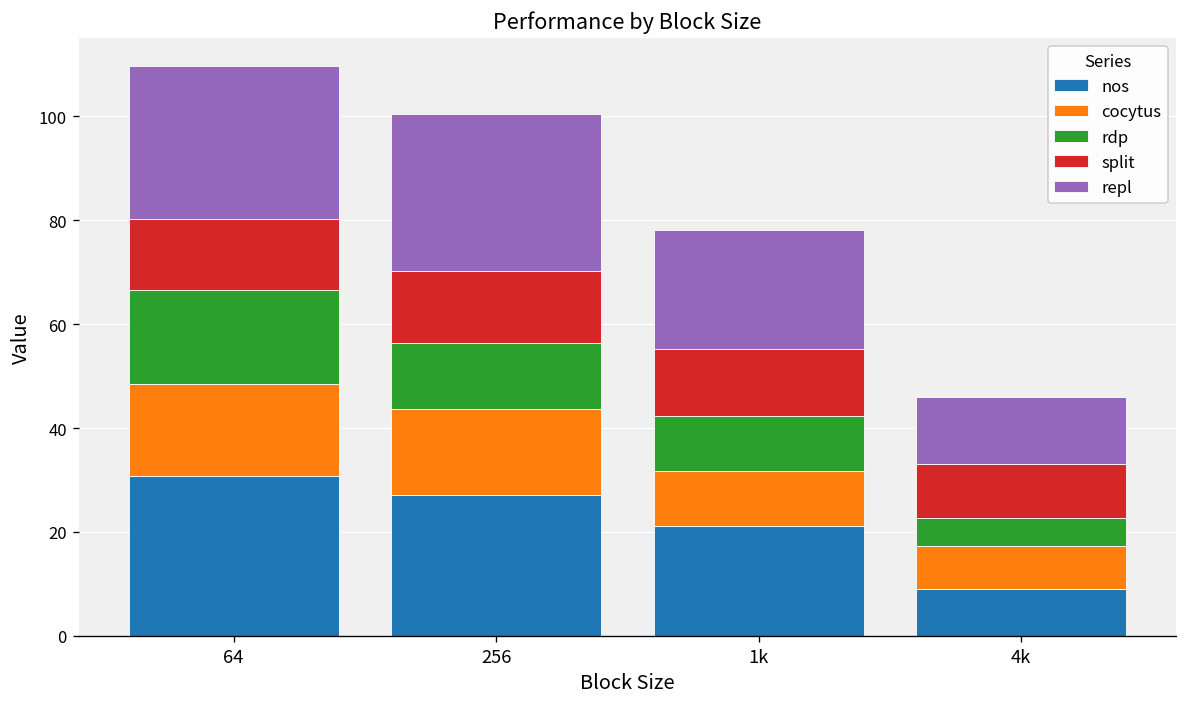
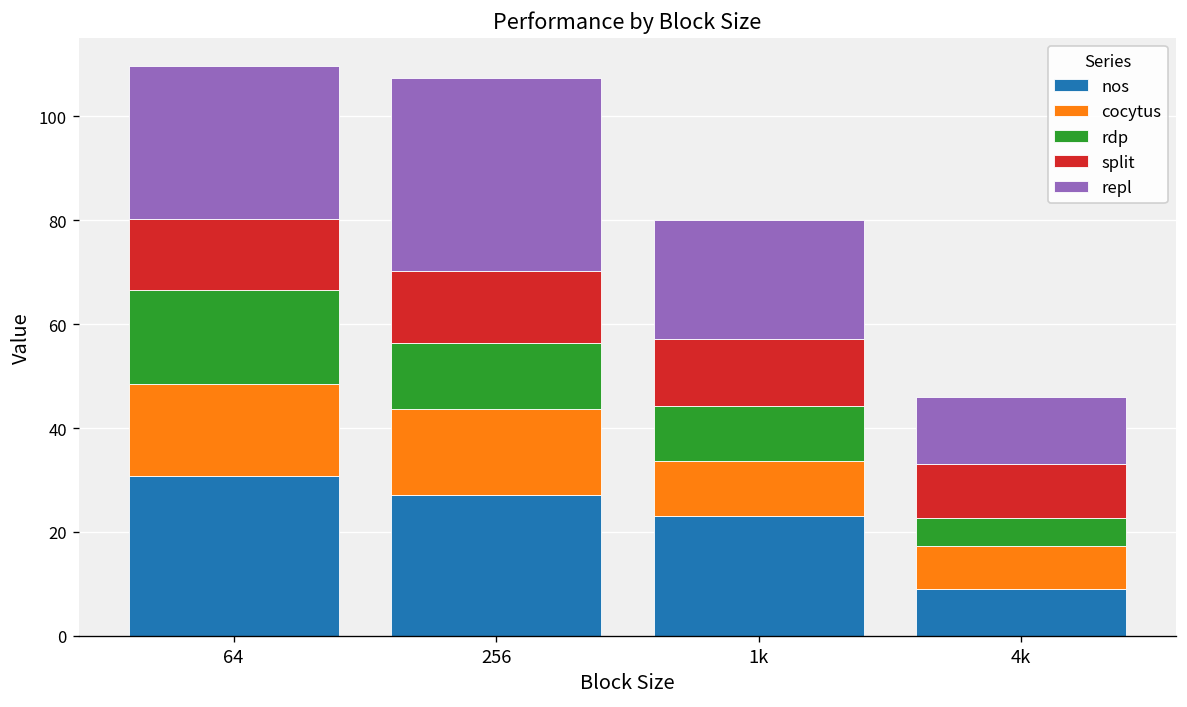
repl, 256: 30 -> 37
nos, 1k: 21 -> 23
